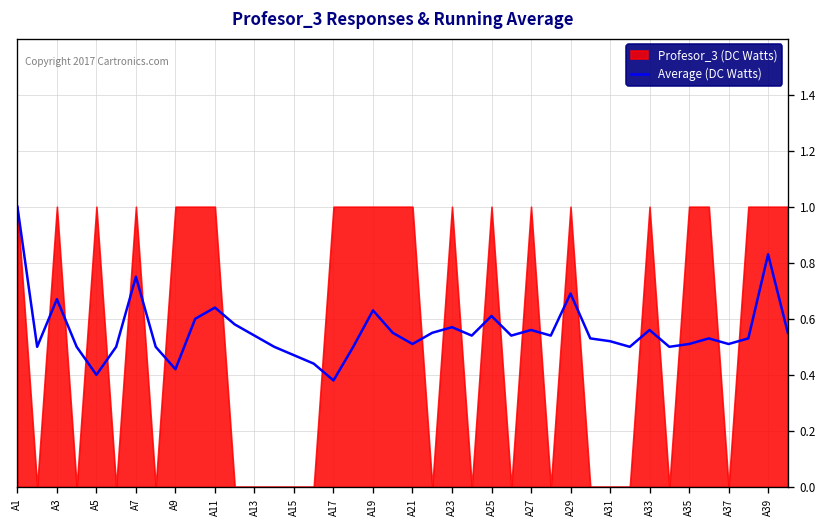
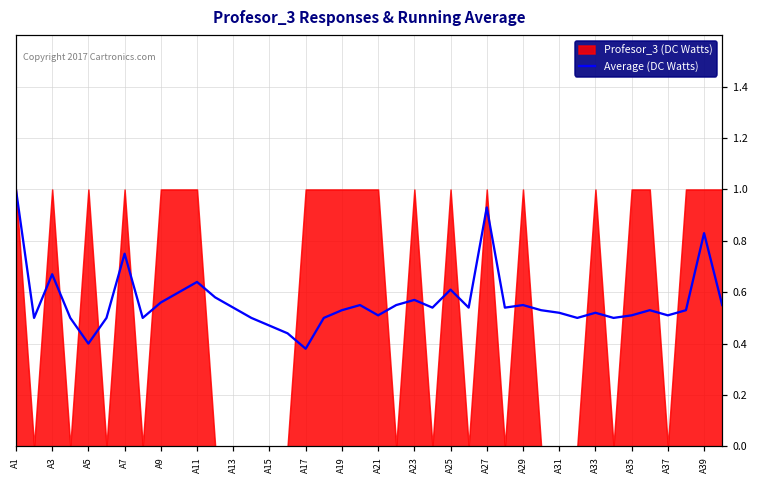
Average (DC Watts), A9: 0.42 -> 0.56
Average (DC Watts), A19: 0.63 -> 0.53
Average (DC Watts), A27: 0.56 -> 0.93
Average (DC Watts), A29: 0.69 -> 0.55
Average (DC Watts), A33: 0.56 -> 0.52
